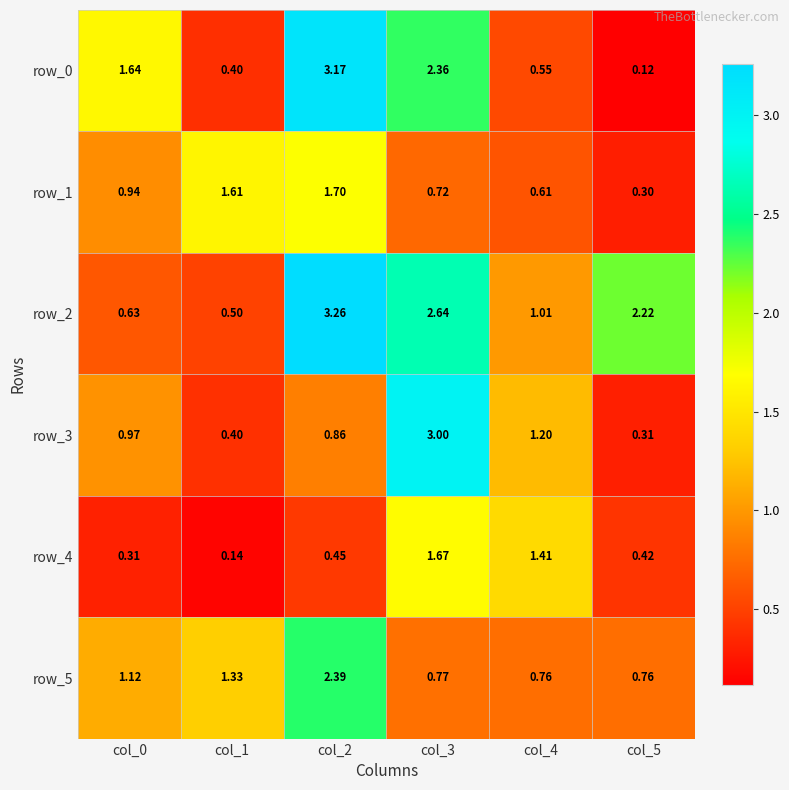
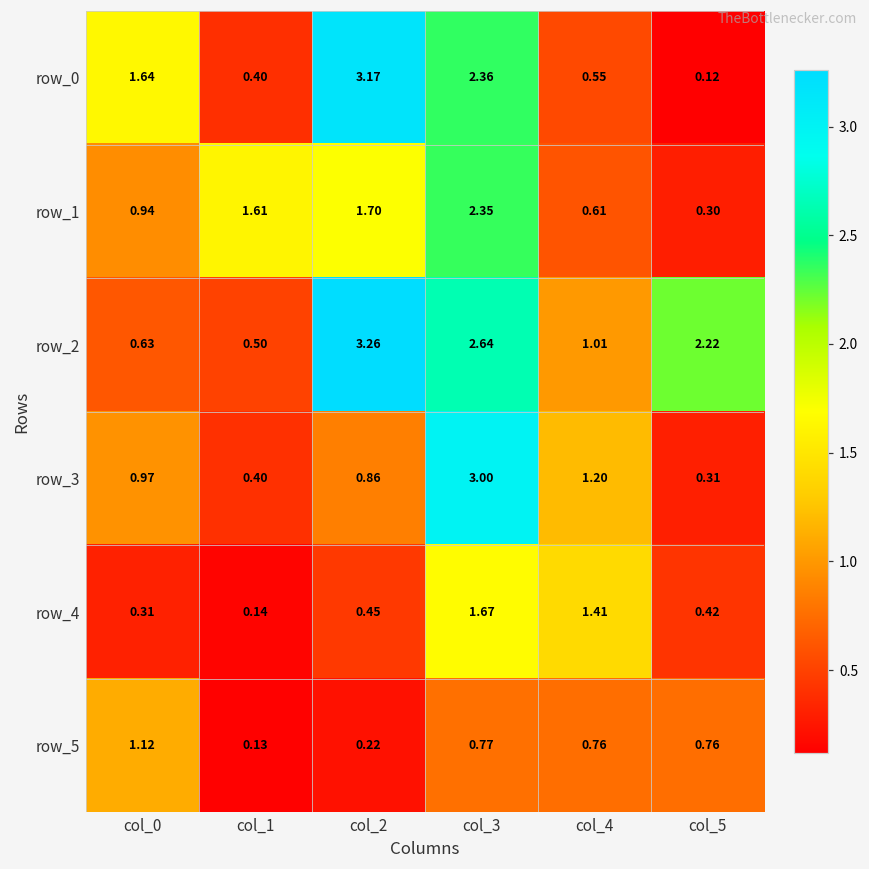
row_1, col_3: 0.72 -> 2.35
row_5, col_1: 1.33 -> 0.13
row_5, col_2: 2.39 -> 0.22
